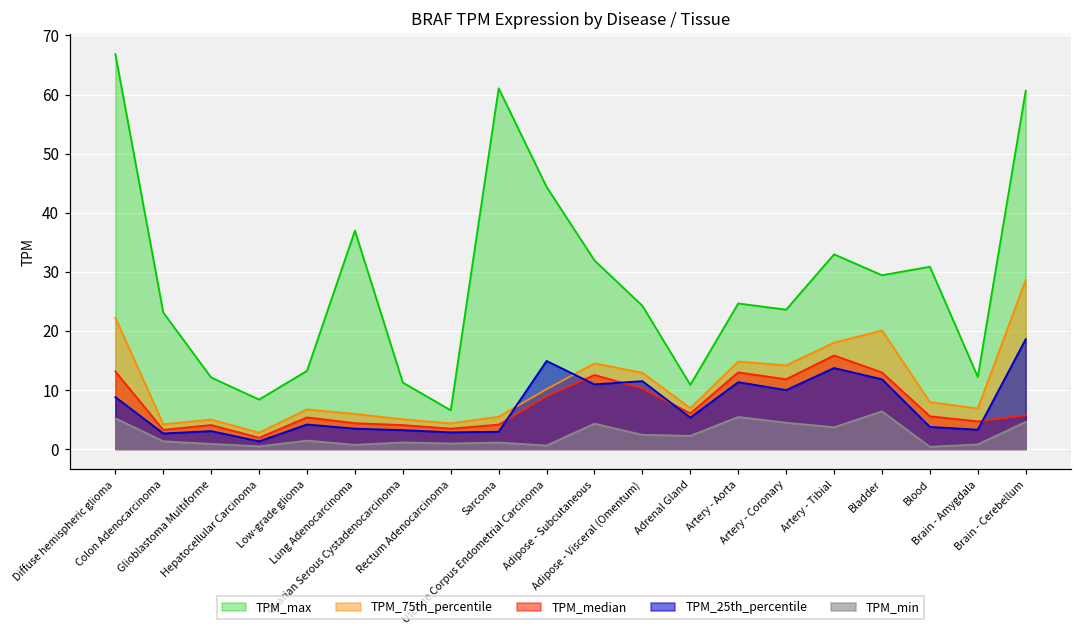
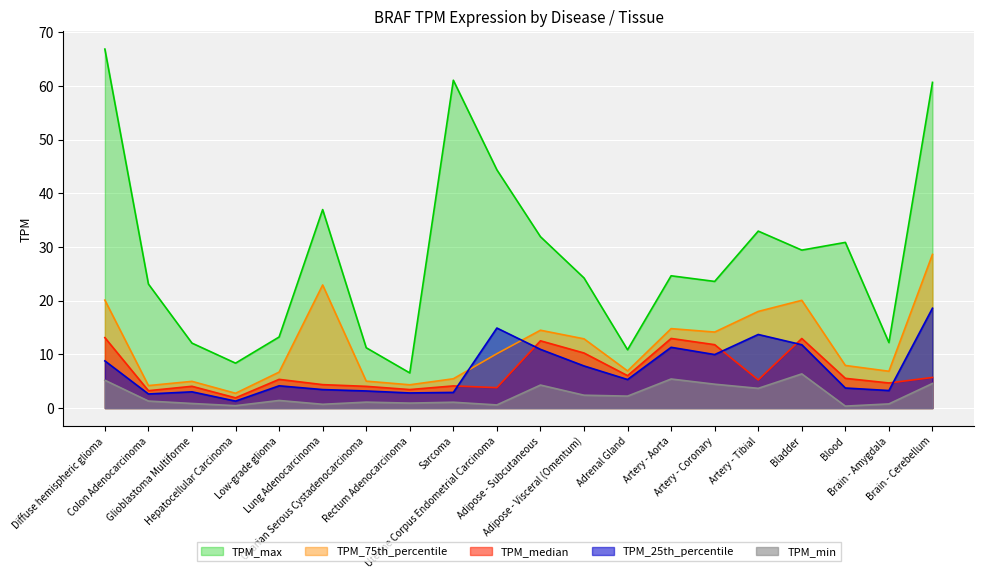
TPM_75th_percentile, Diffuse hemispheric glioma: 22 -> 20
TPM_75th_percentile, Lung Adenocarcinoma: 6 -> 23
TPM_median, Uterine Corpus Endometrial Carcinoma: 9 -> 4
TPM_25th_percentile, Adipose - Visceral (Omentum): 11 -> 8
TPM_median, Artery - Tibial: 16 -> 5
